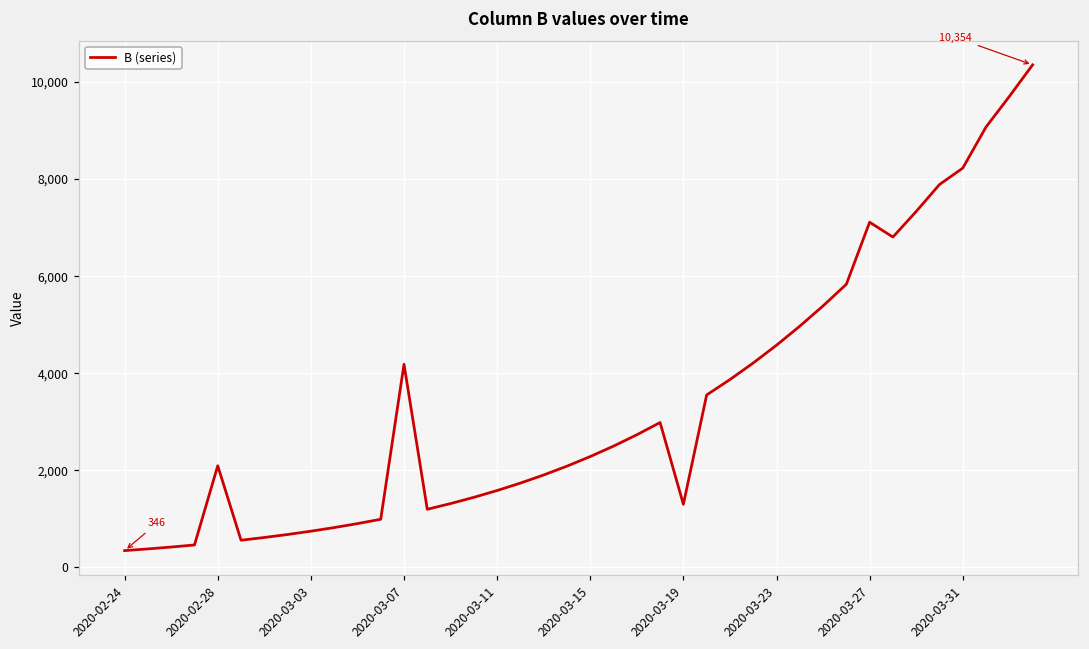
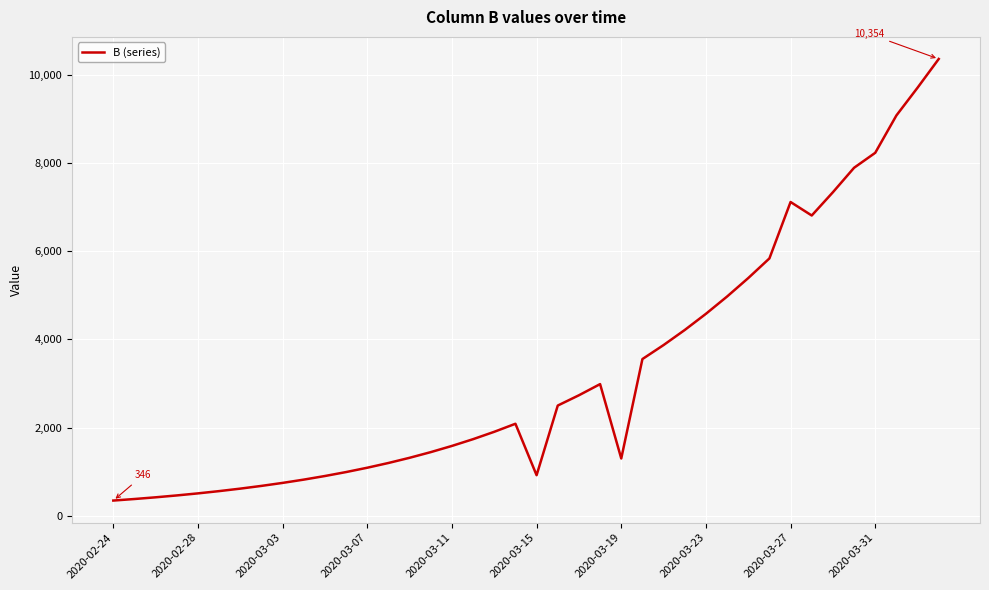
2020-02-28: 2,100 -> 500
2020-03-07: 4,200 -> 1,100
2020-03-15: 2,300 -> 900
